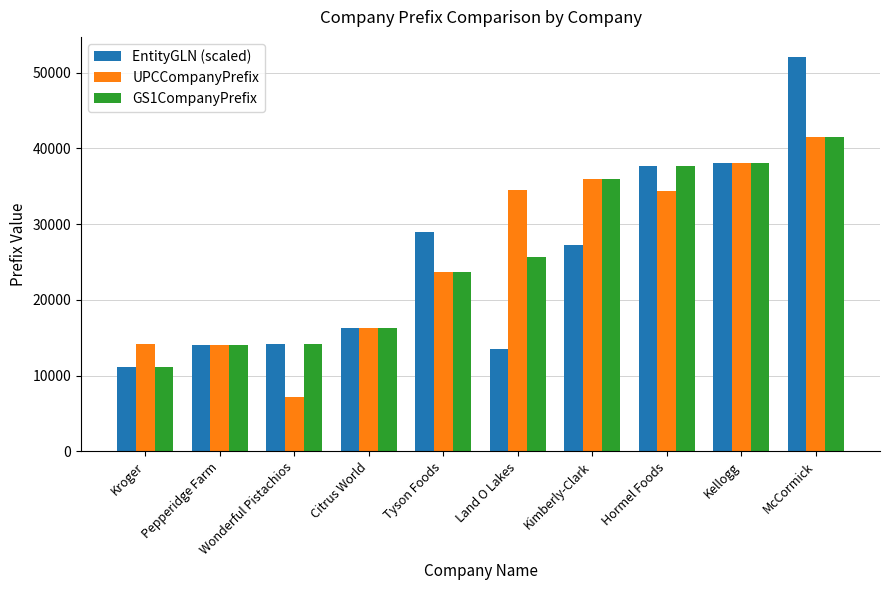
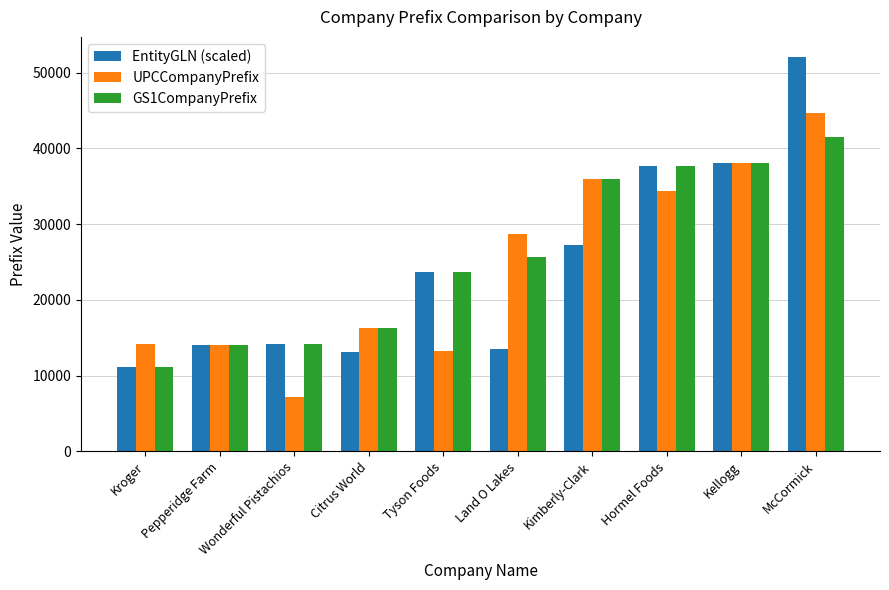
EntityGLN (scaled), Citrus World: 16000 -> 13000
EntityGLN (scaled), Tyson Foods: 29000 -> 24000
UPCCompanyPrefix, Tyson Foods: 24000 -> 13000
UPCCompanyPrefix, Land O Lakes: 35000 -> 29000
UPCCompanyPrefix, McCormick: 42000 -> 45000
